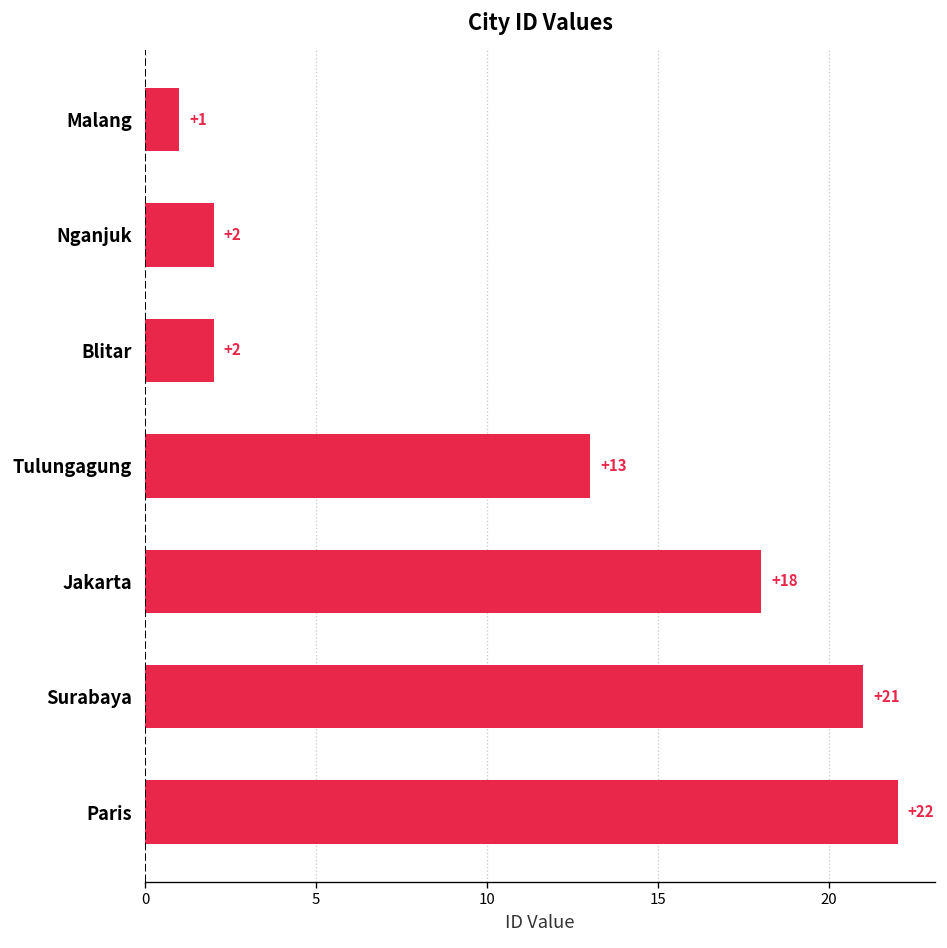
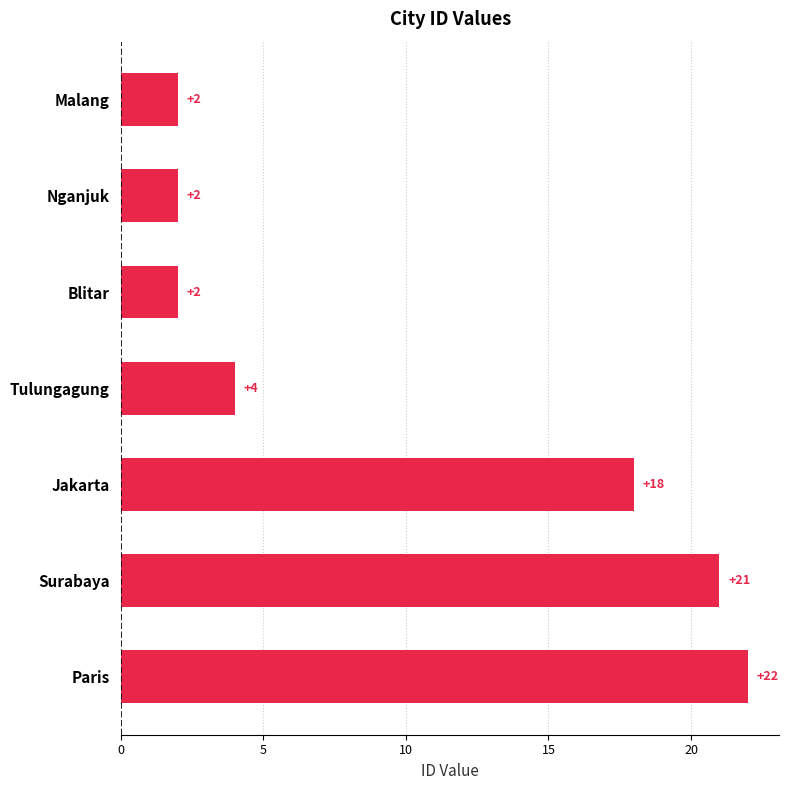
Malang: +1 -> +2
Tulungagung: +13 -> +4
